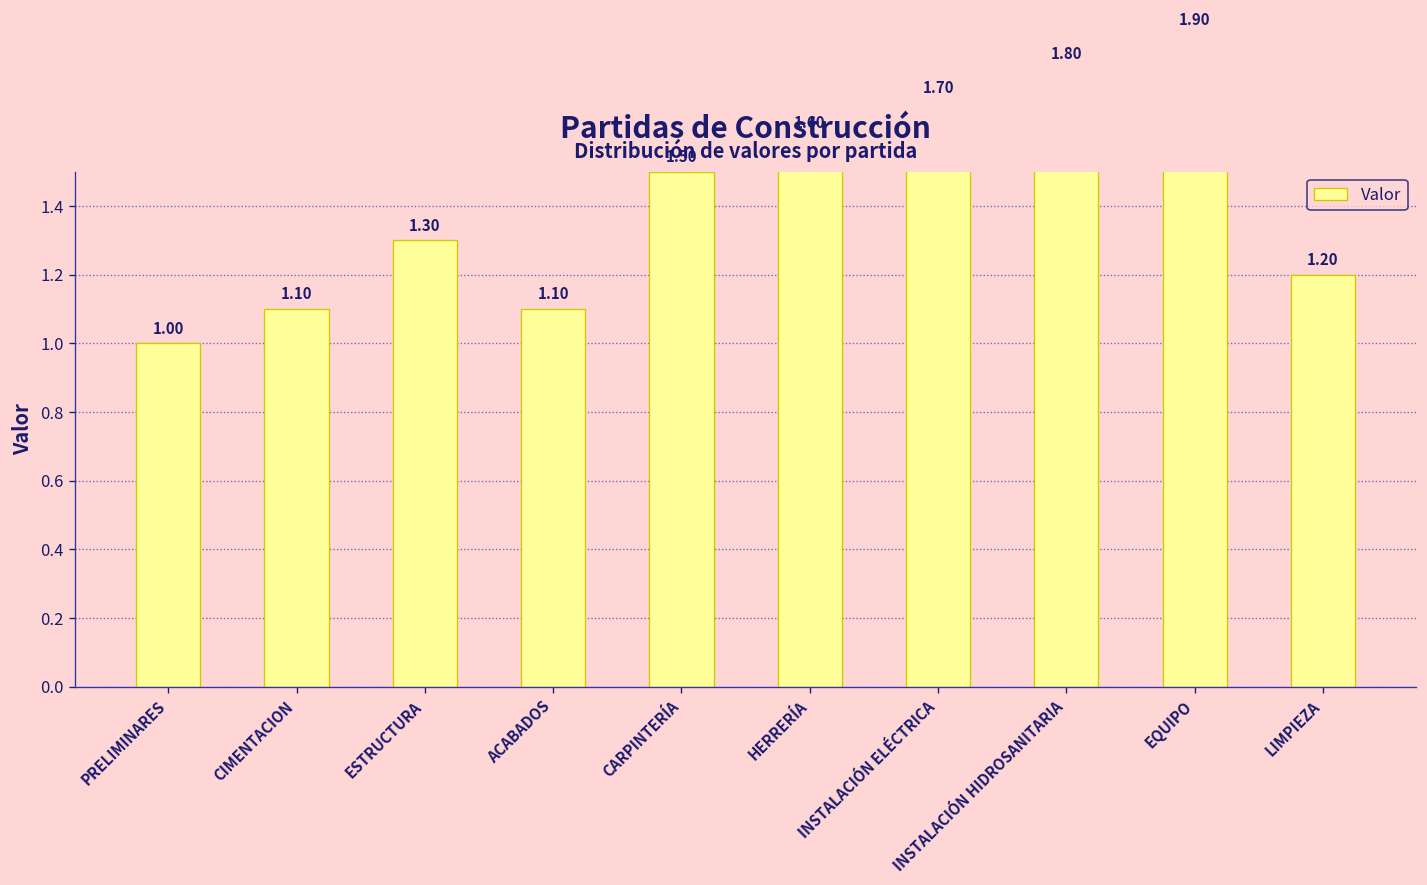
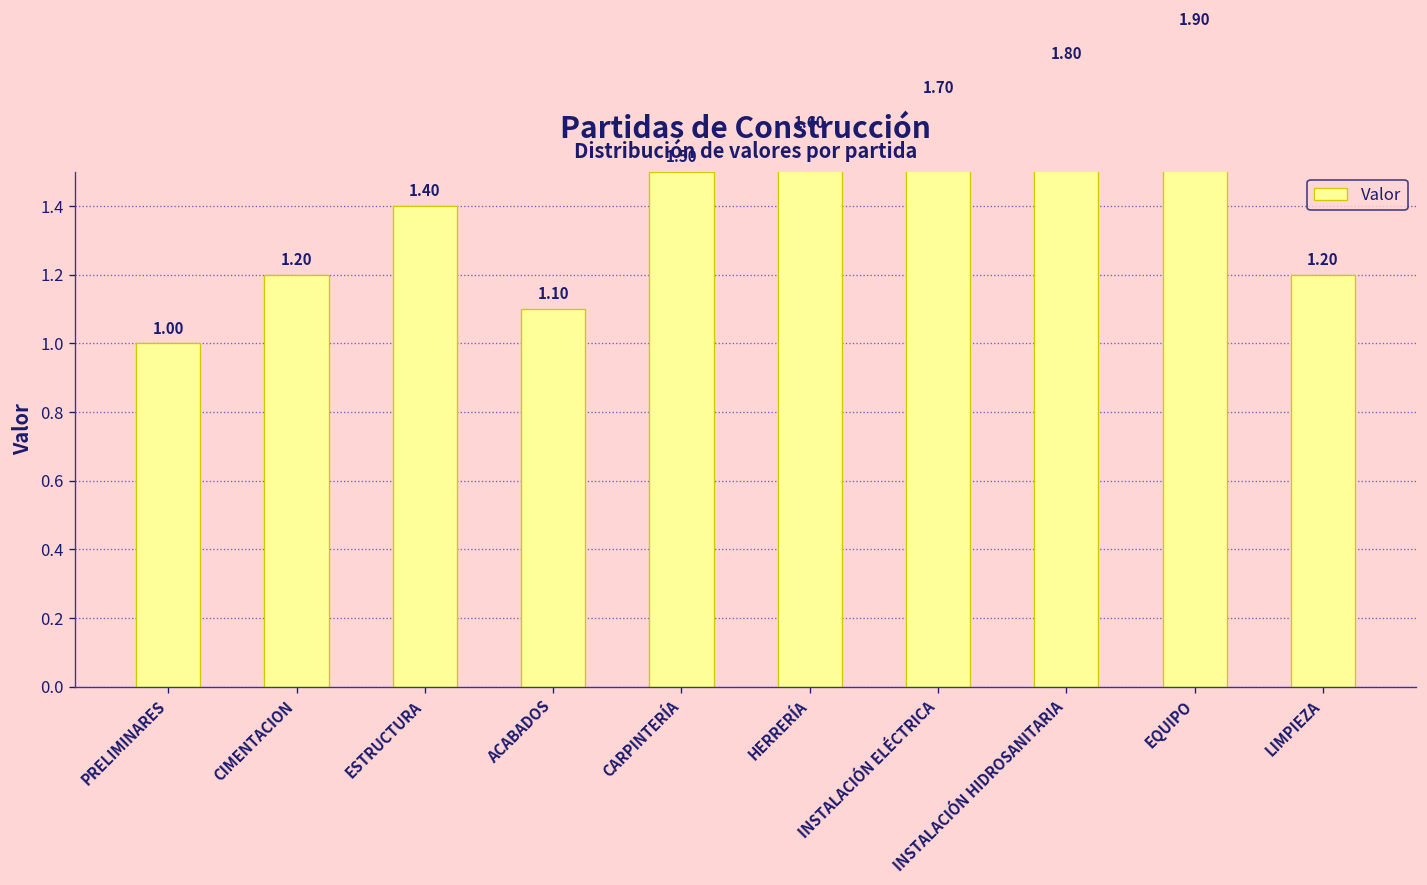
CIMENTACION: 1.10 -> 1.20
ESTRUCTURA: 1.30 -> 1.40
